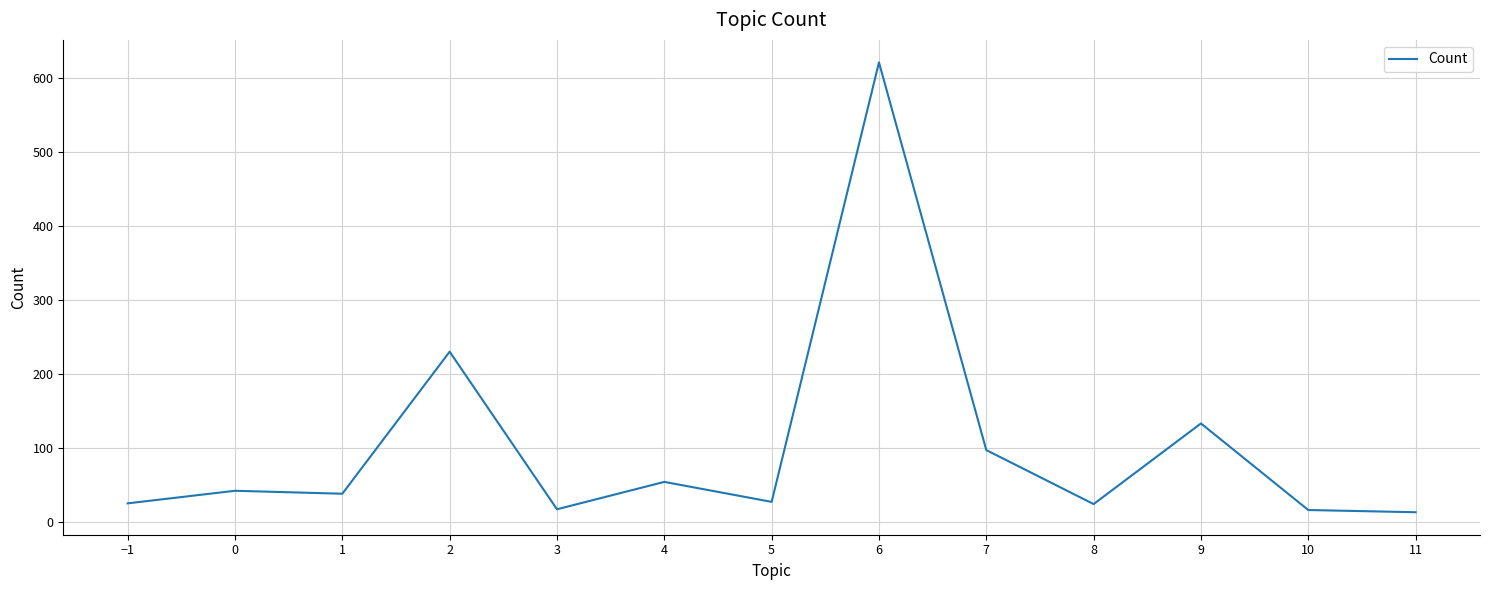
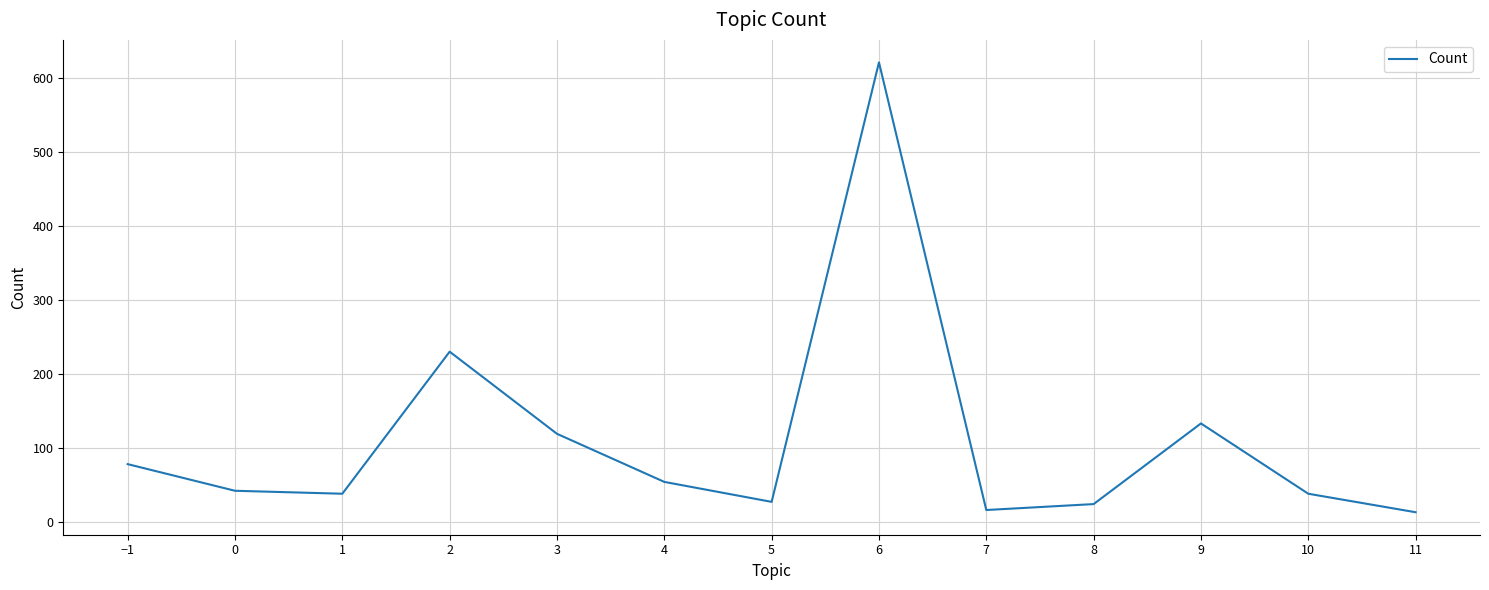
−1: 30 -> 80
3: 20 -> 120
7: 100 -> 20
10: 20 -> 40
